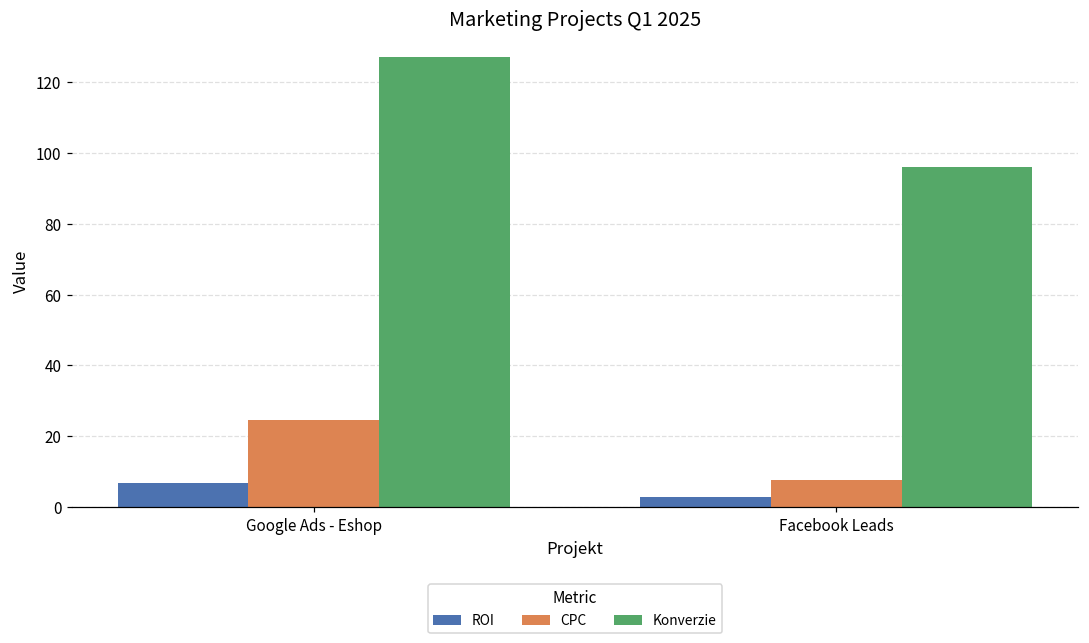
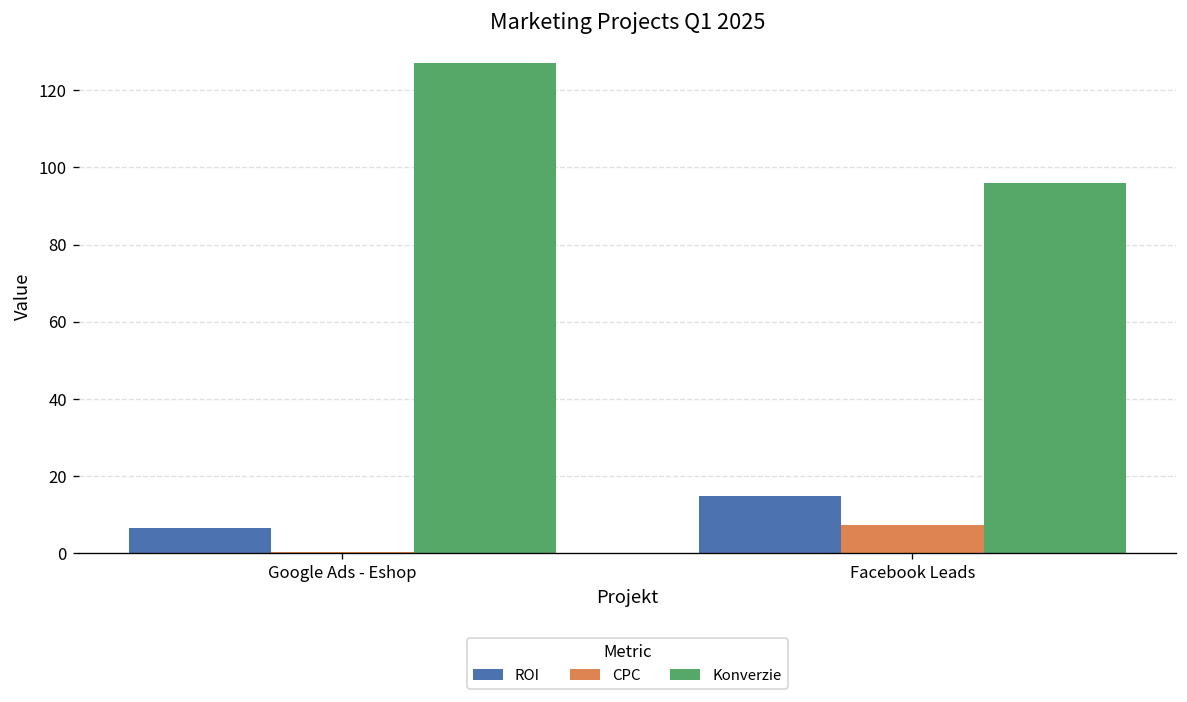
CPC, Google Ads - Eshop: 25 -> 0
ROI, Facebook Leads: 3 -> 15
